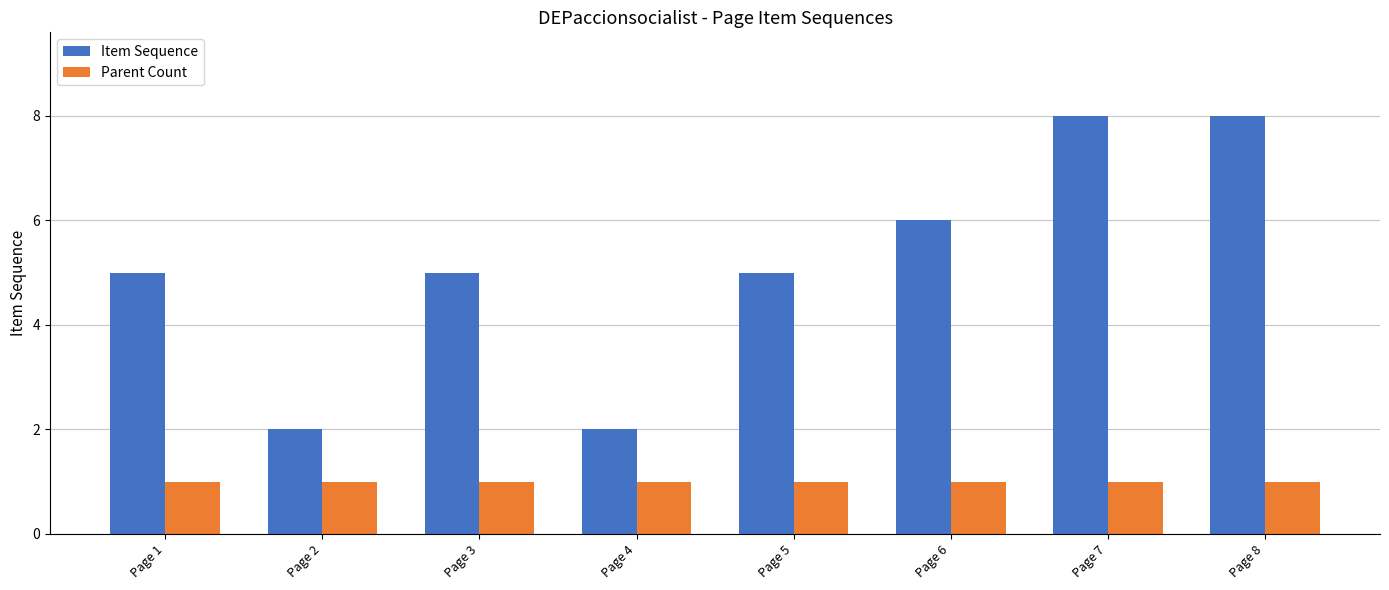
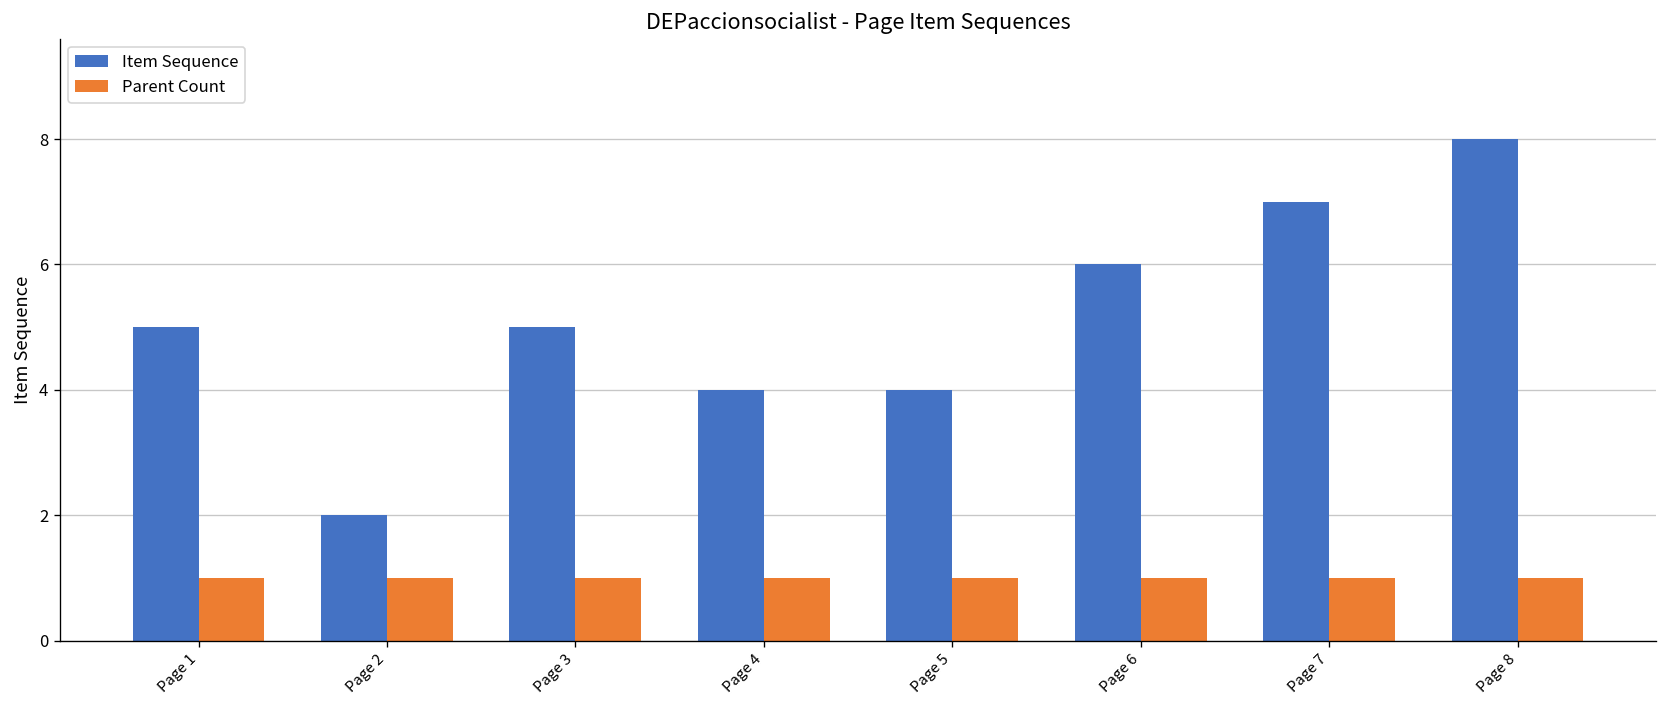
Item Sequence, Page 4: 2 -> 4
Item Sequence, Page 5: 5 -> 4
Item Sequence, Page 7: 8 -> 7
